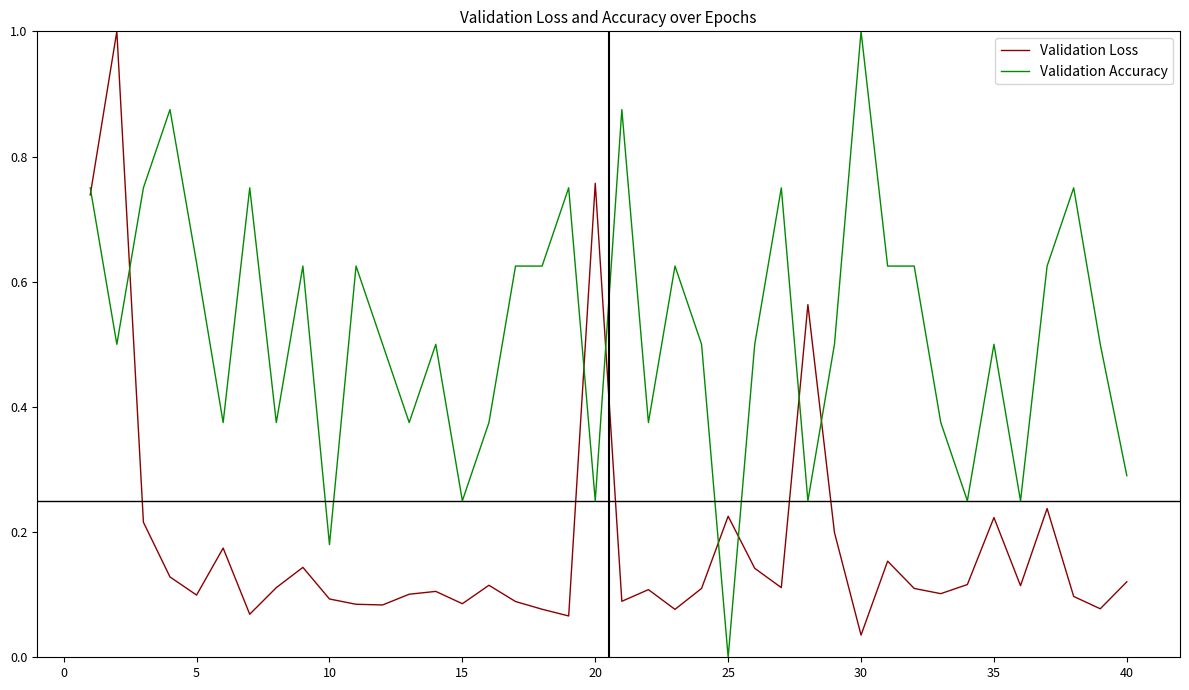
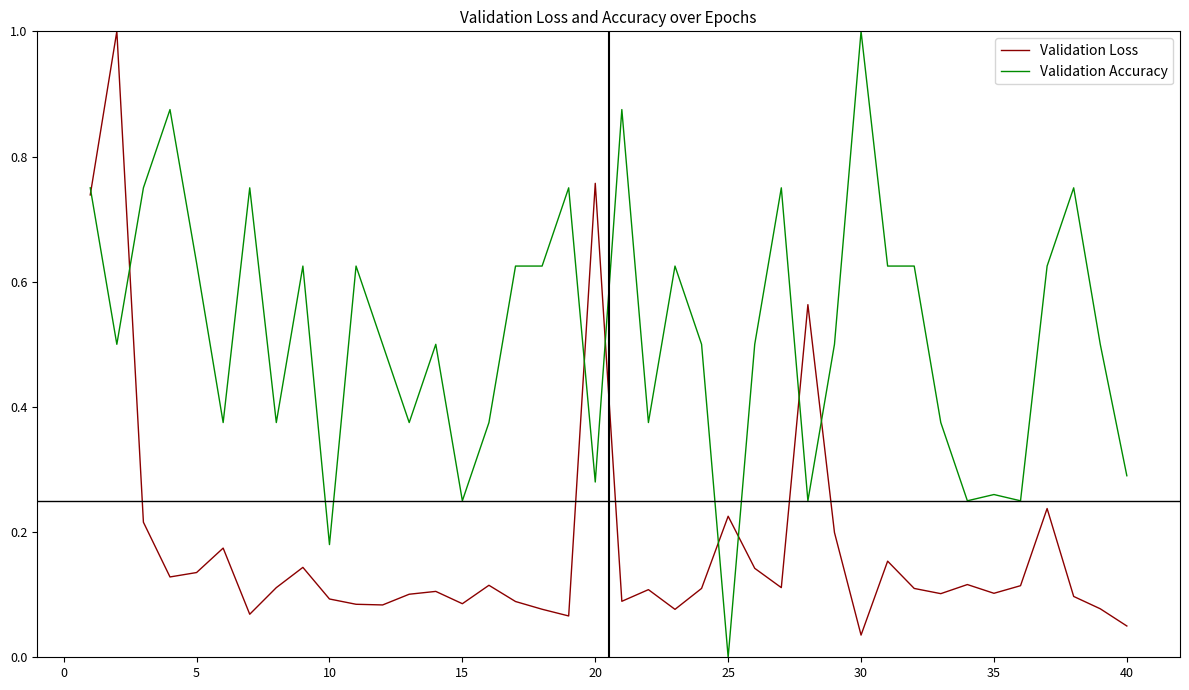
Validation Loss, 5: 0.10 -> 0.14
Validation Accuracy, 20: 0.25 -> 0.28
Validation Loss, 35: 0.22 -> 0.10
Validation Accuracy, 35: 0.50 -> 0.26
Validation Loss, 40: 0.12 -> 0.05
